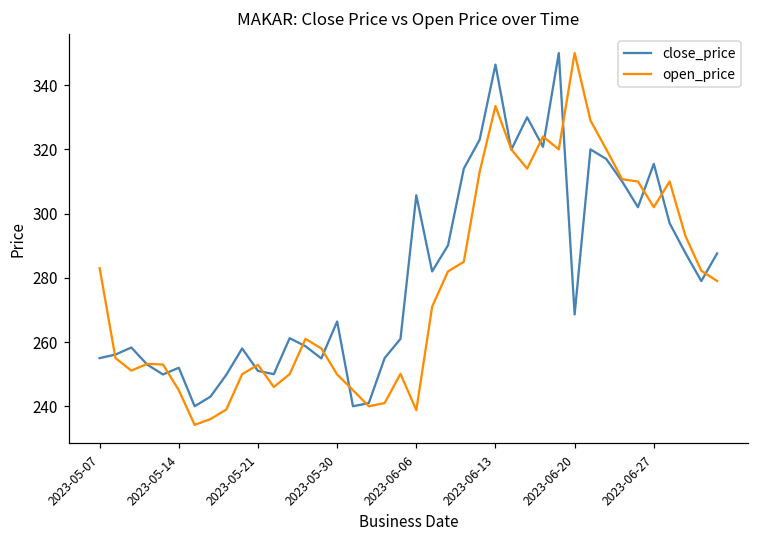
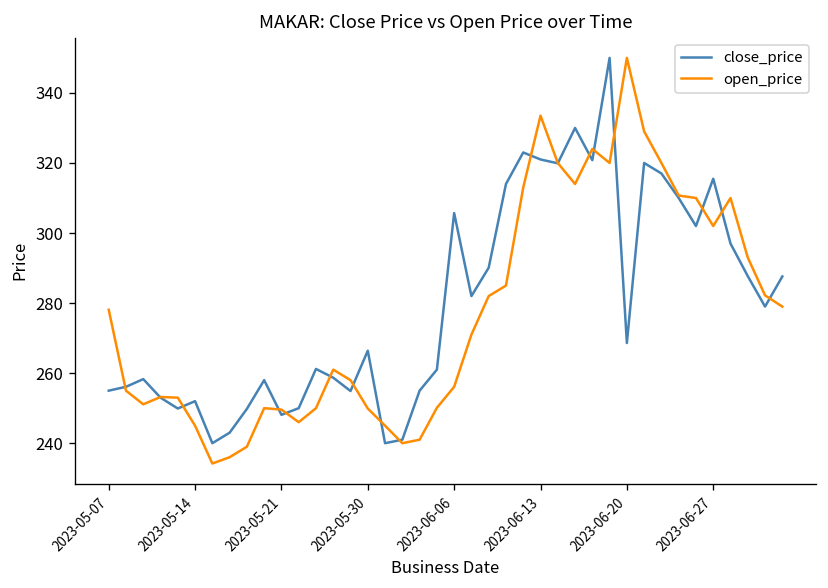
open_price, 2023-05-07: 283 -> 278
close_price, 2023-05-21: 251 -> 248
open_price, 2023-05-21: 253 -> 250
open_price, 2023-06-06: 239 -> 256
close_price, 2023-06-13: 346 -> 321
